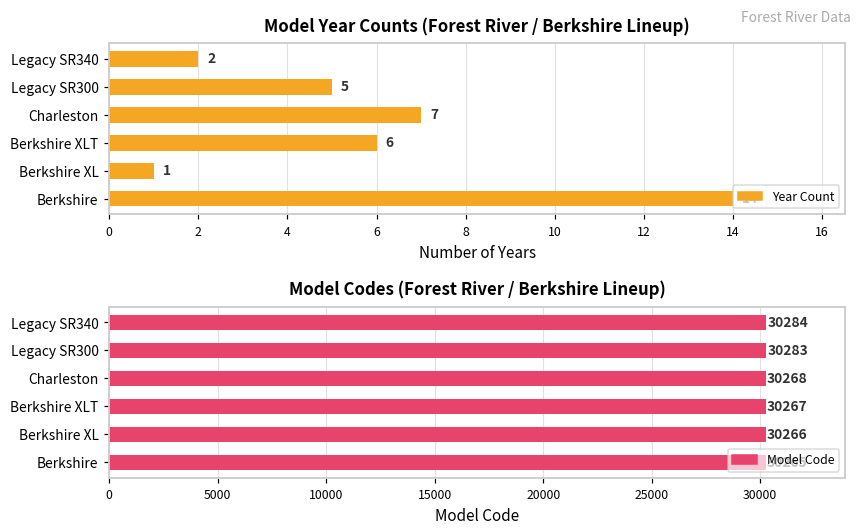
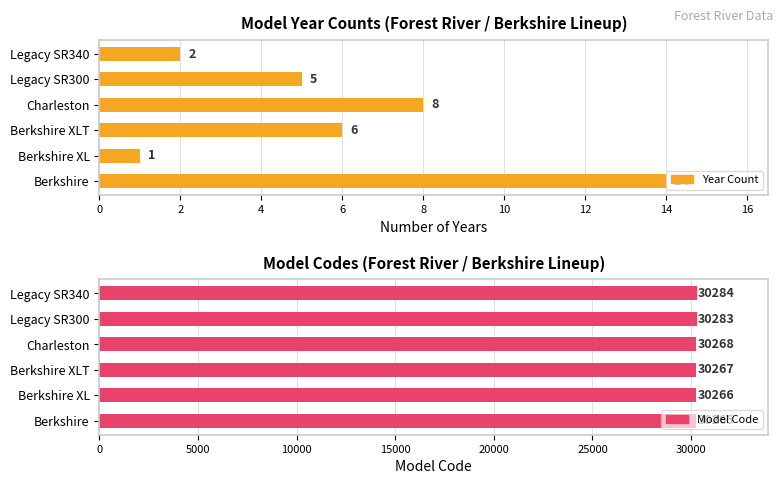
Model Year Counts (Forest River / Berkshire Lineup), Charleston: 7 -> 8
